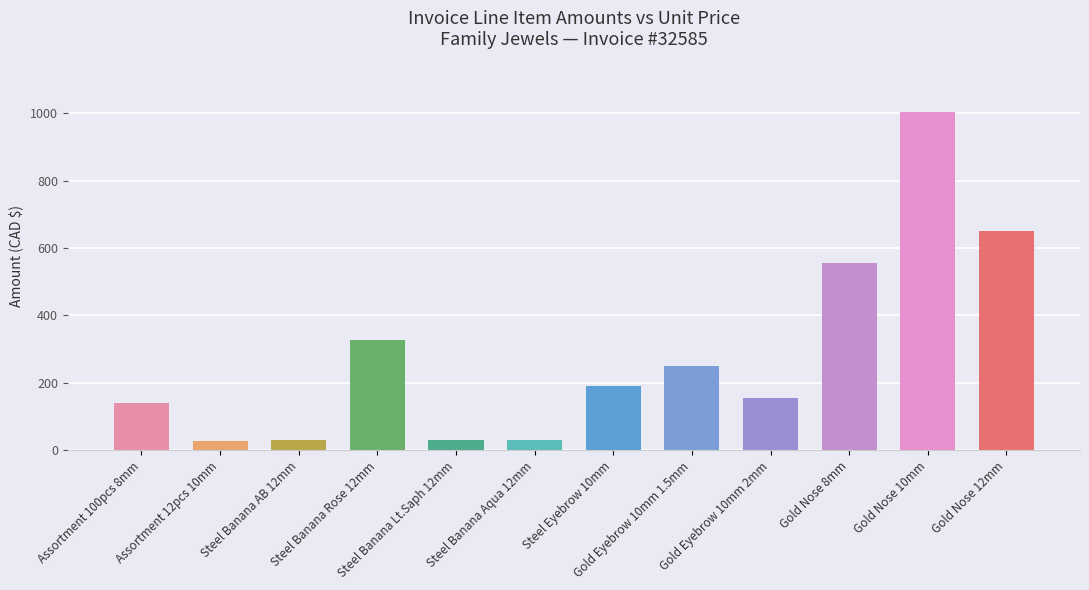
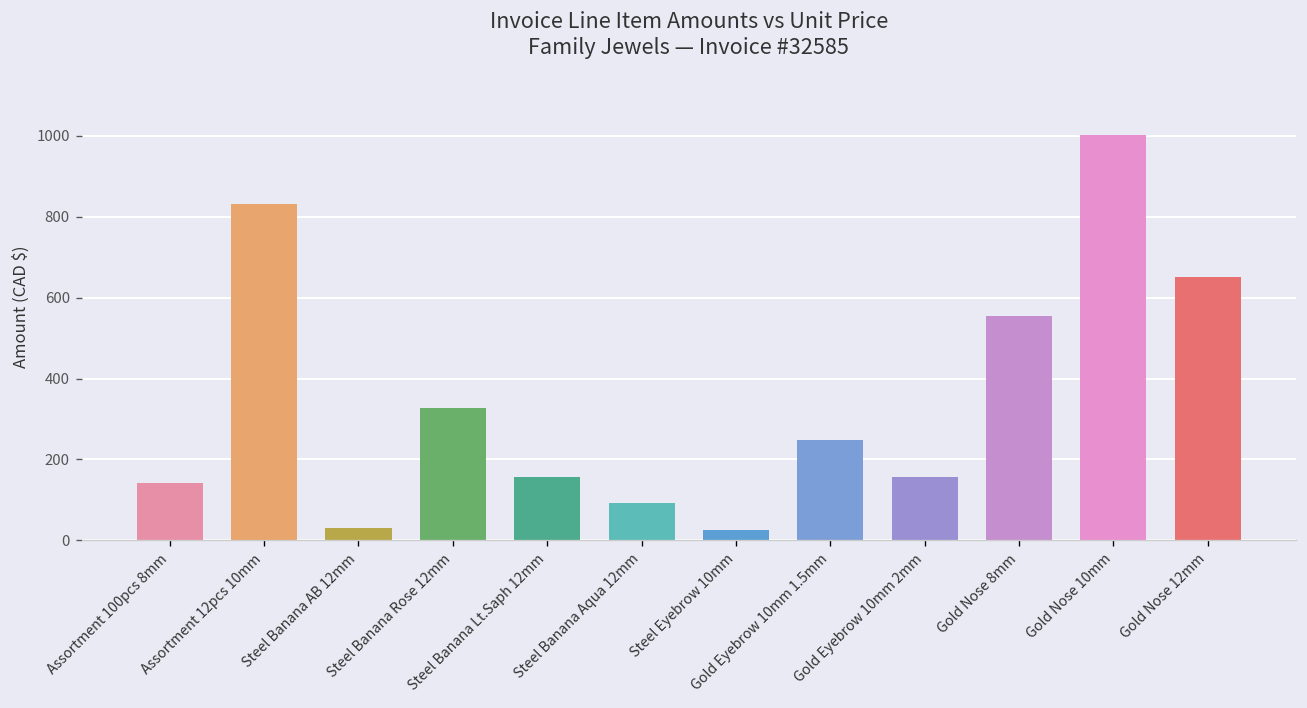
Assortment 12pcs 10mm: 30 -> 830
Steel Banana Lt.Saph 12mm: 30 -> 160
Steel Banana Aqua 12mm: 30 -> 90
Steel Eyebrow 10mm: 190 -> 30
